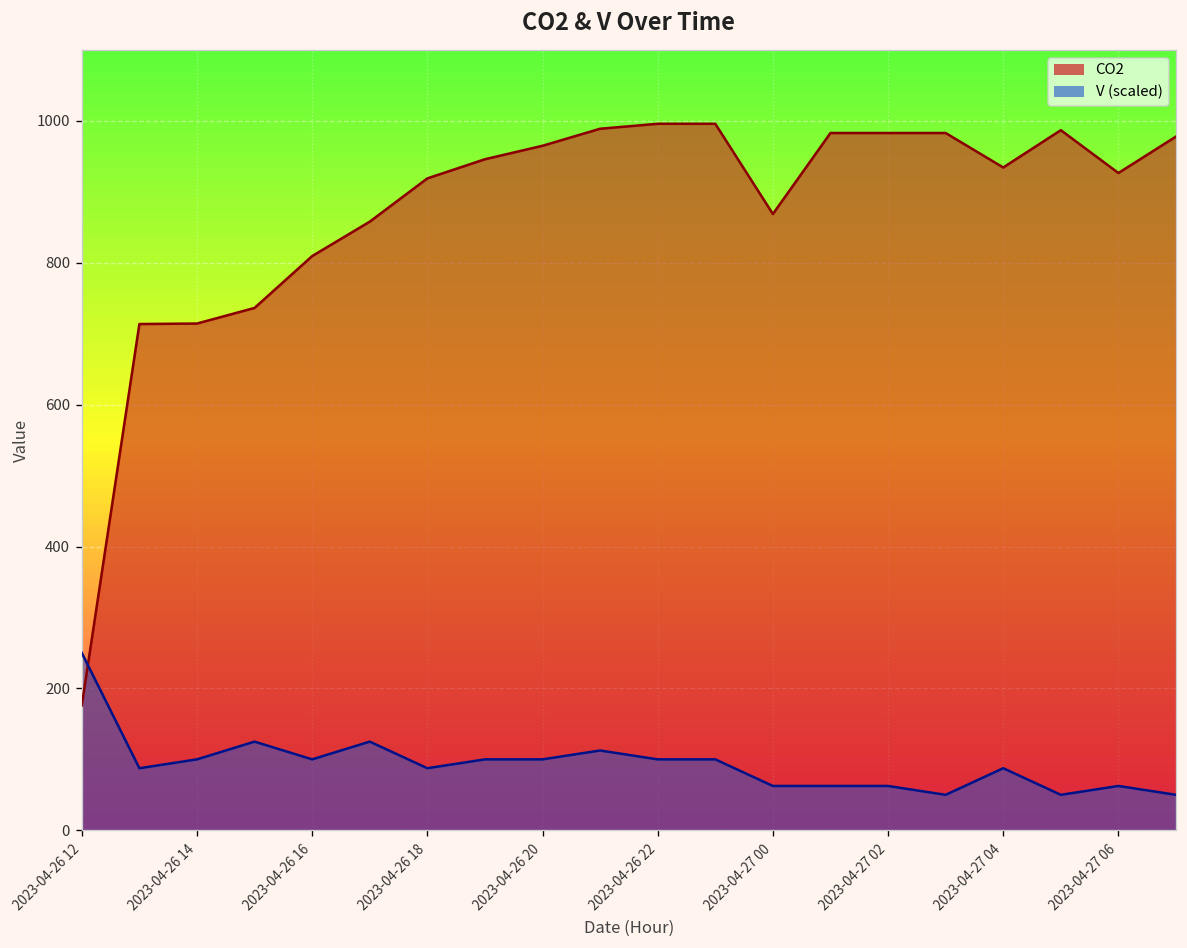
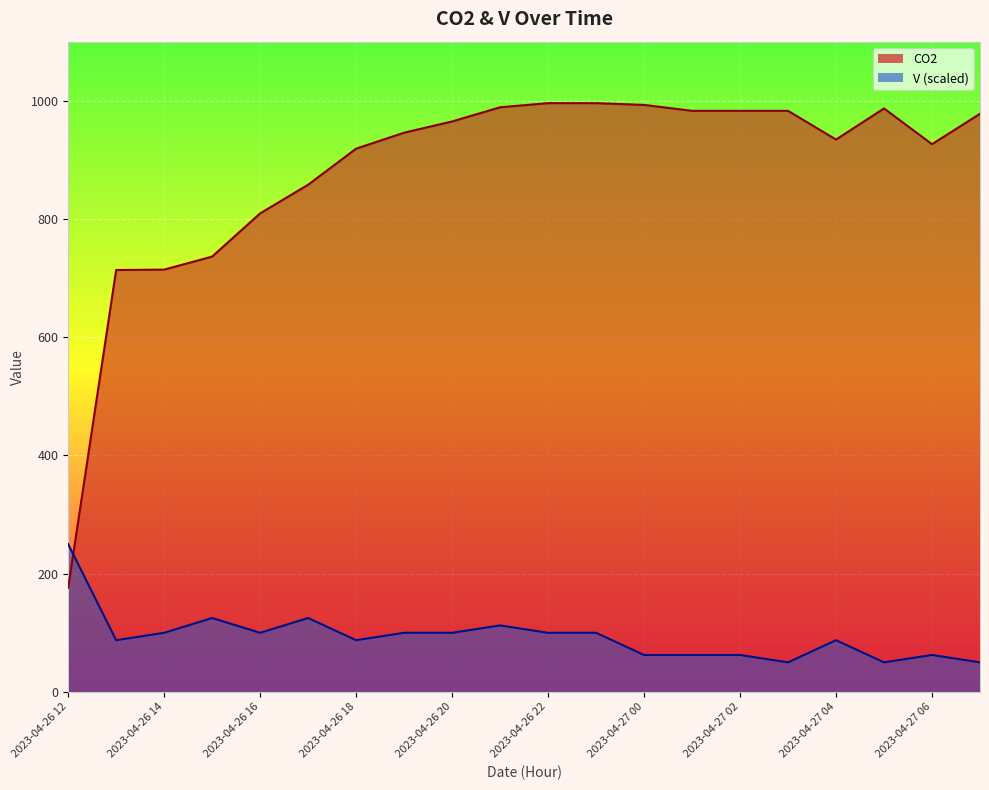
CO2, 2023-04-27 00: 870 -> 990
